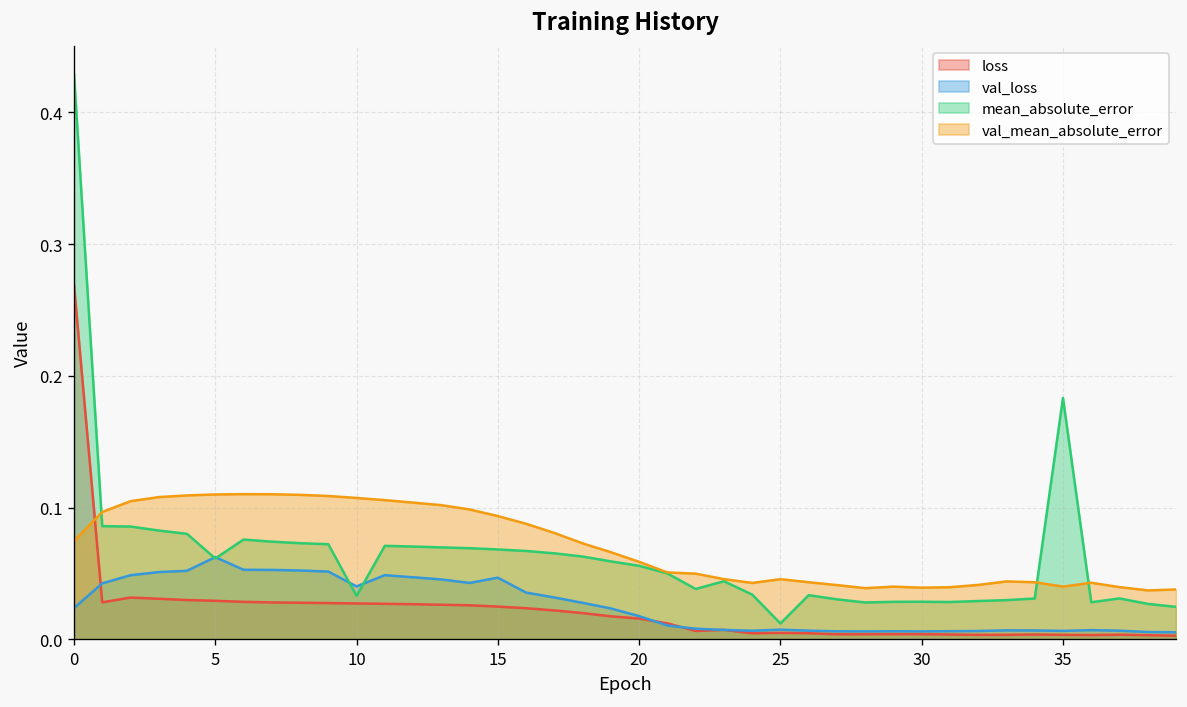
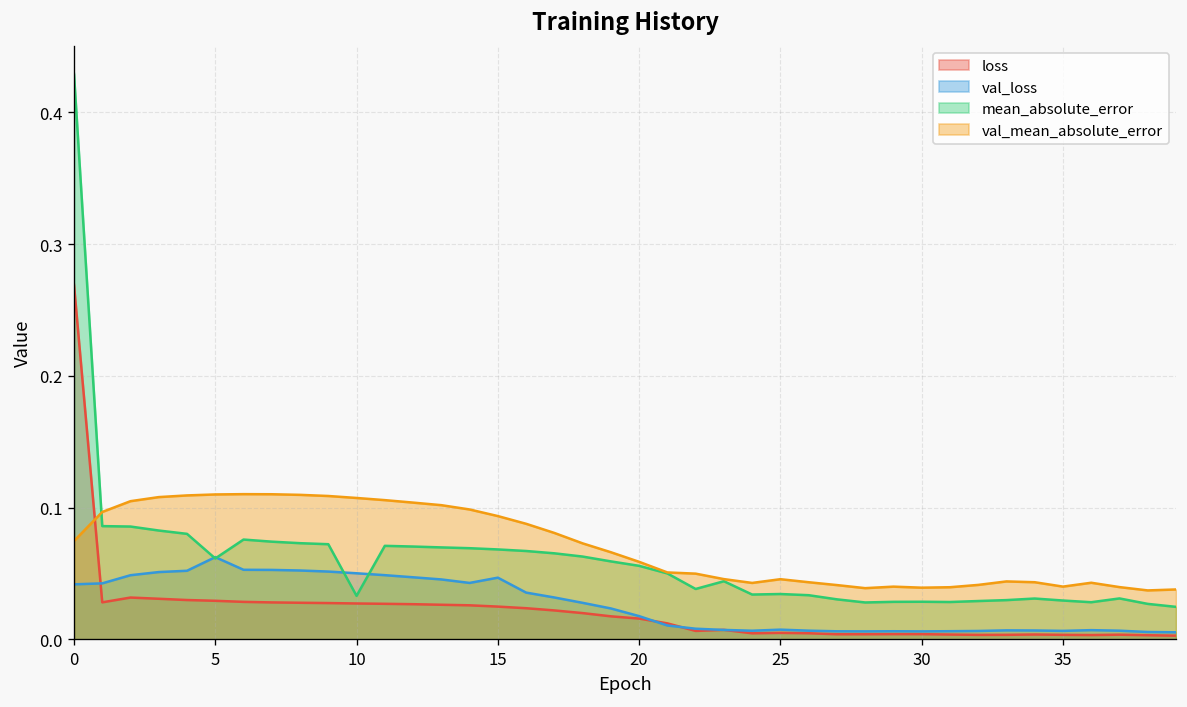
val_loss, 0: 0.024 -> 0.042
val_loss, 10: 0.040 -> 0.050
mean_absolute_error, 25: 0.012 -> 0.034
mean_absolute_error, 35: 0.183 -> 0.030
